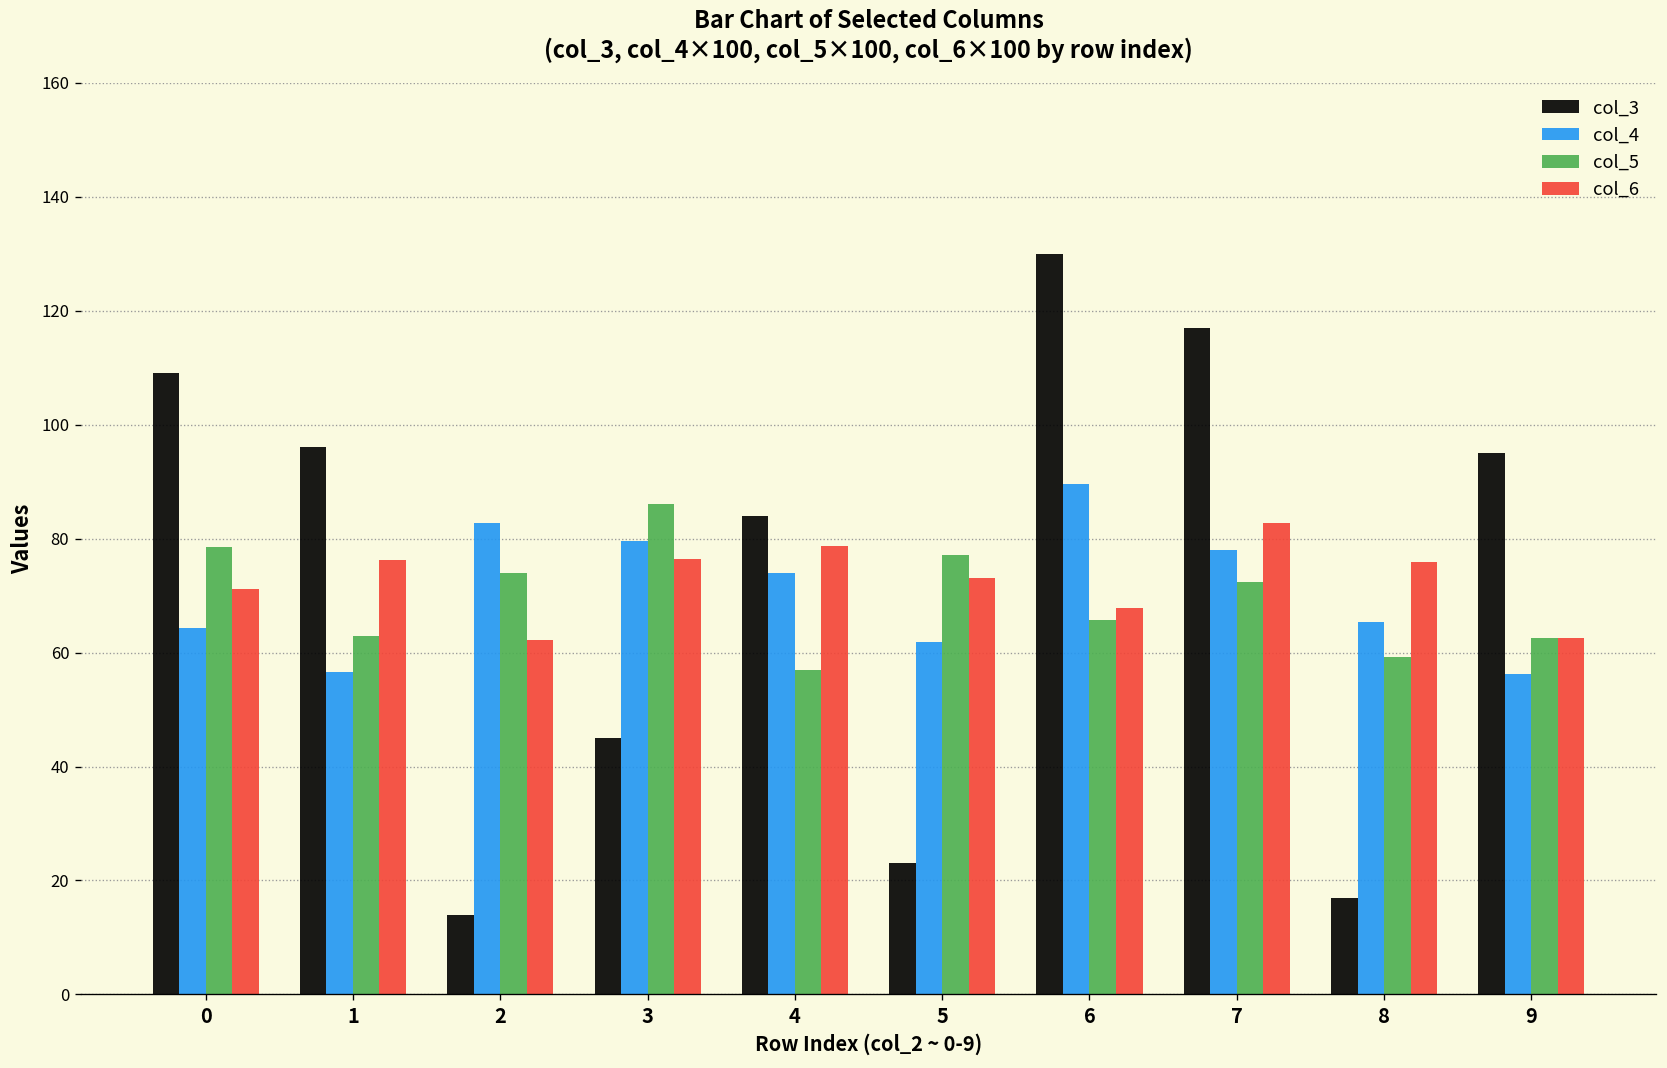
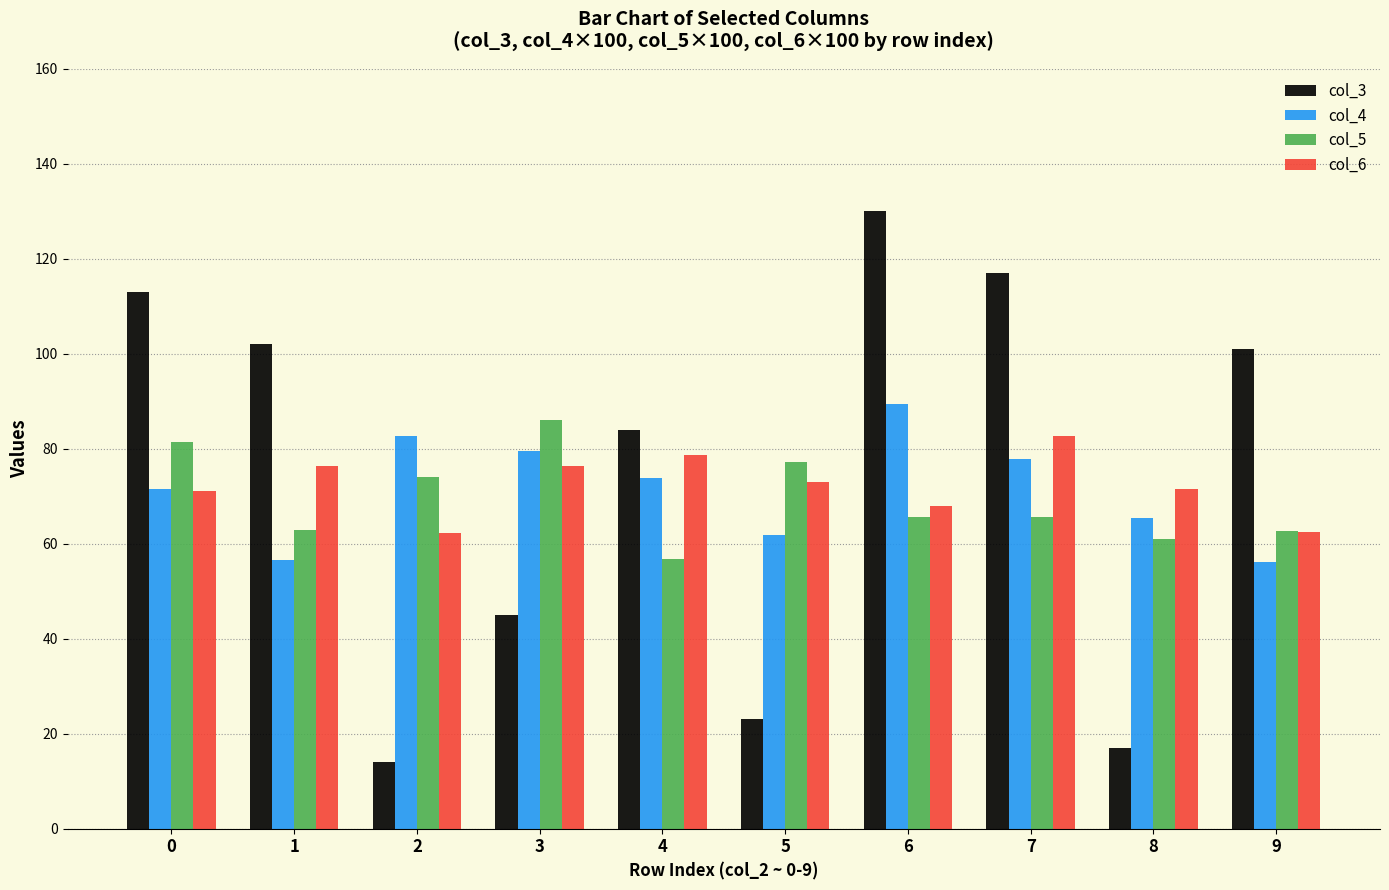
col_3, 0: 109 -> 113
col_4, 0: 64 -> 72
col_5, 0: 78 -> 82
col_3, 1: 96 -> 102
col_5, 7: 72 -> 66
col_5, 8: 59 -> 61
col_6, 8: 76 -> 72
col_3, 9: 95 -> 101
